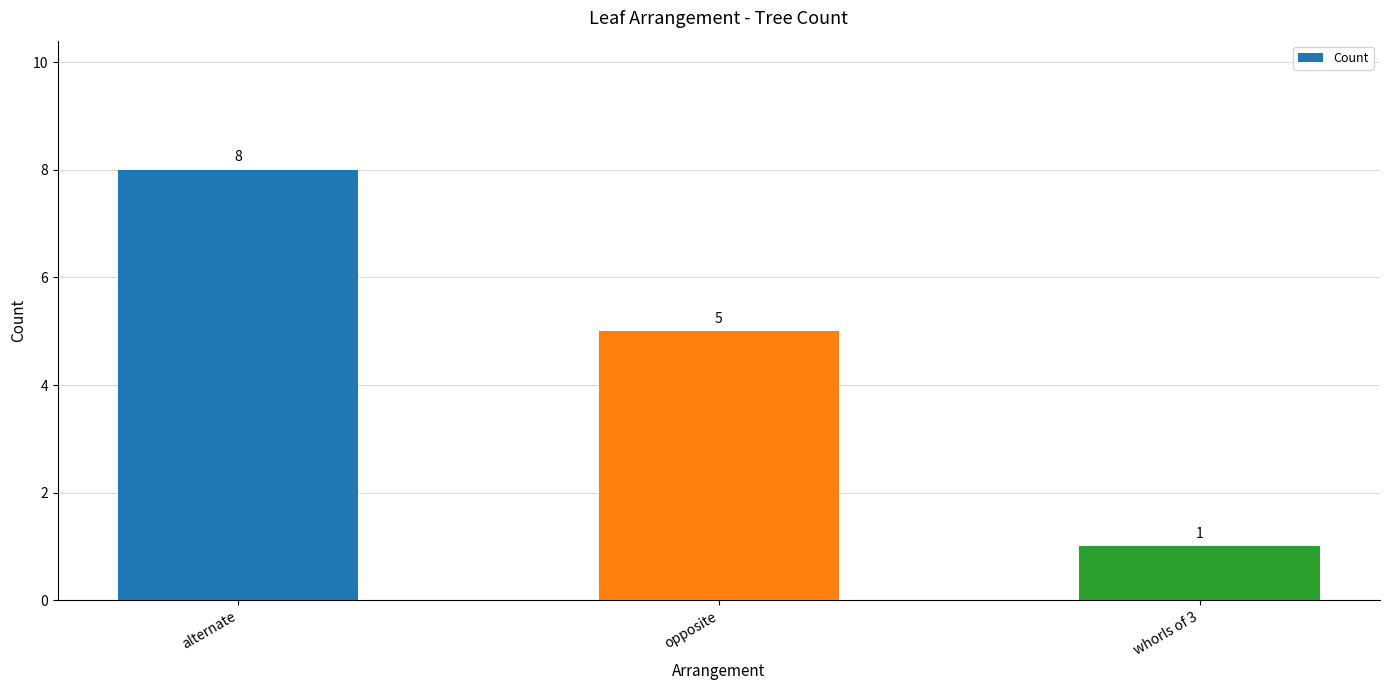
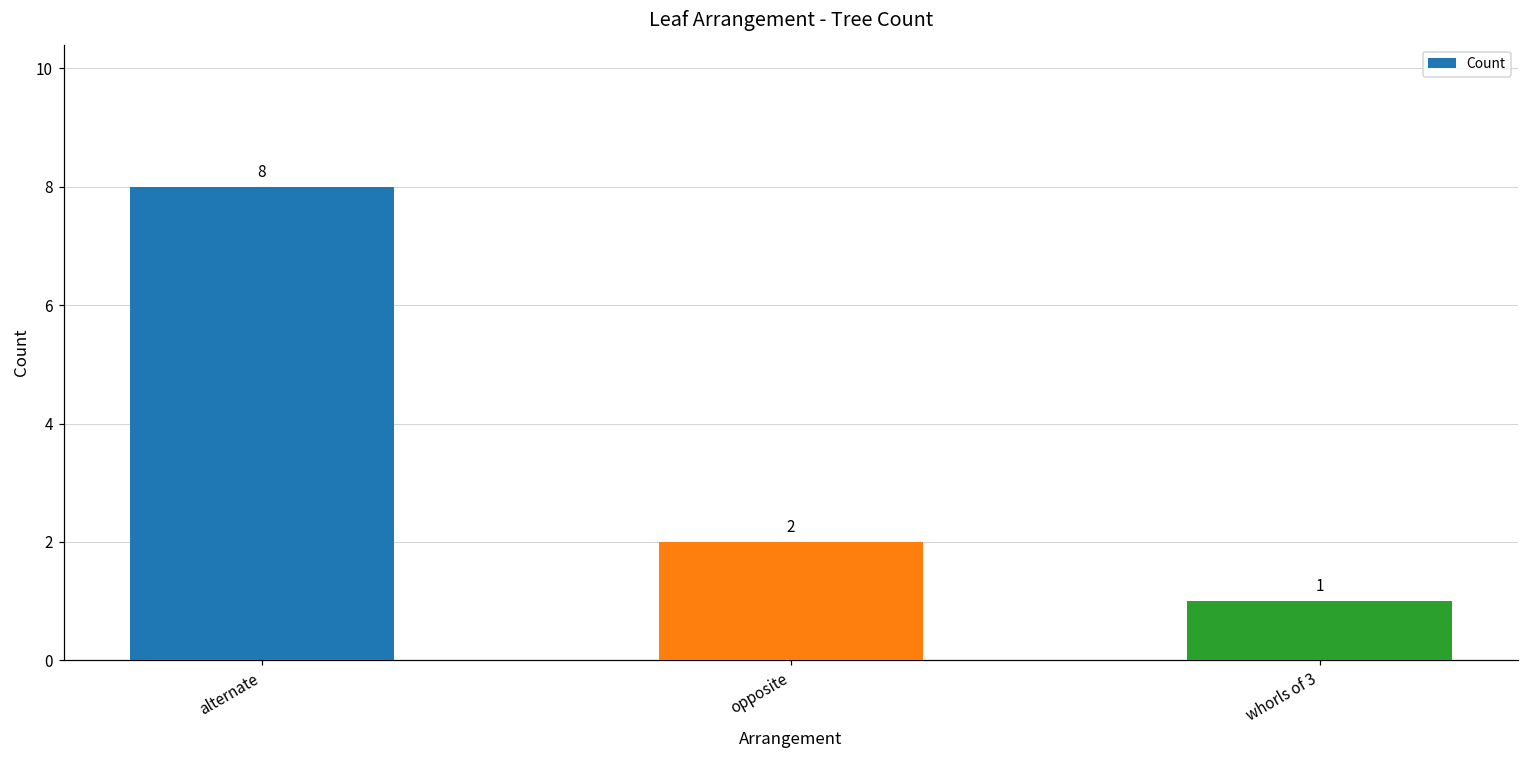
opposite: 5 -> 2
